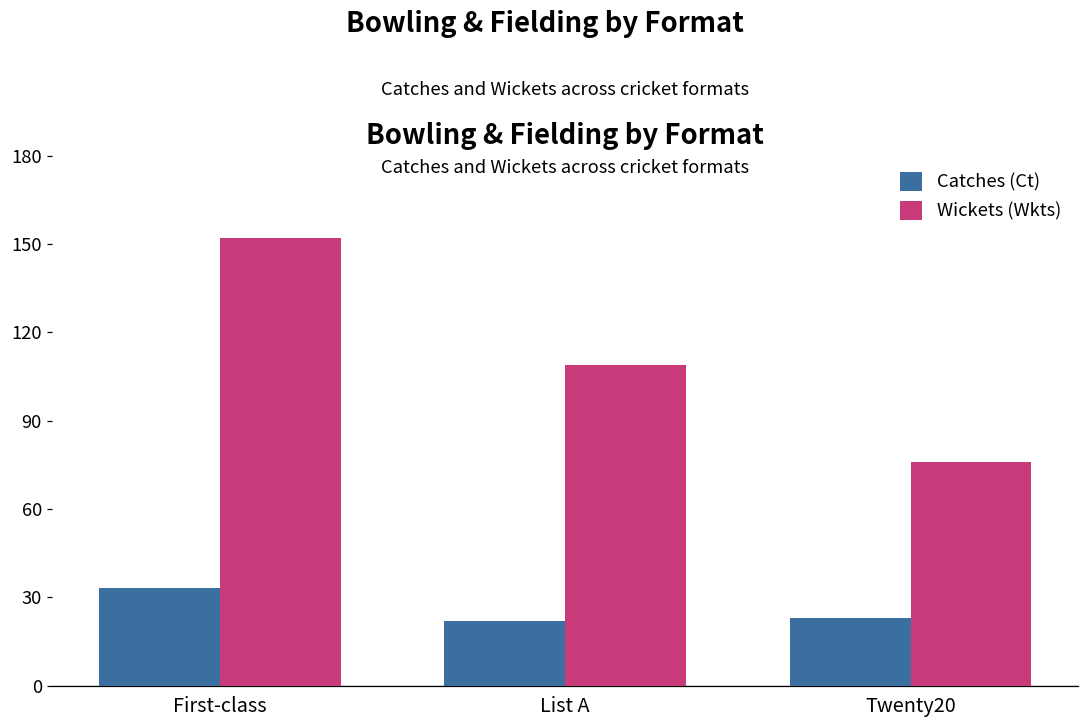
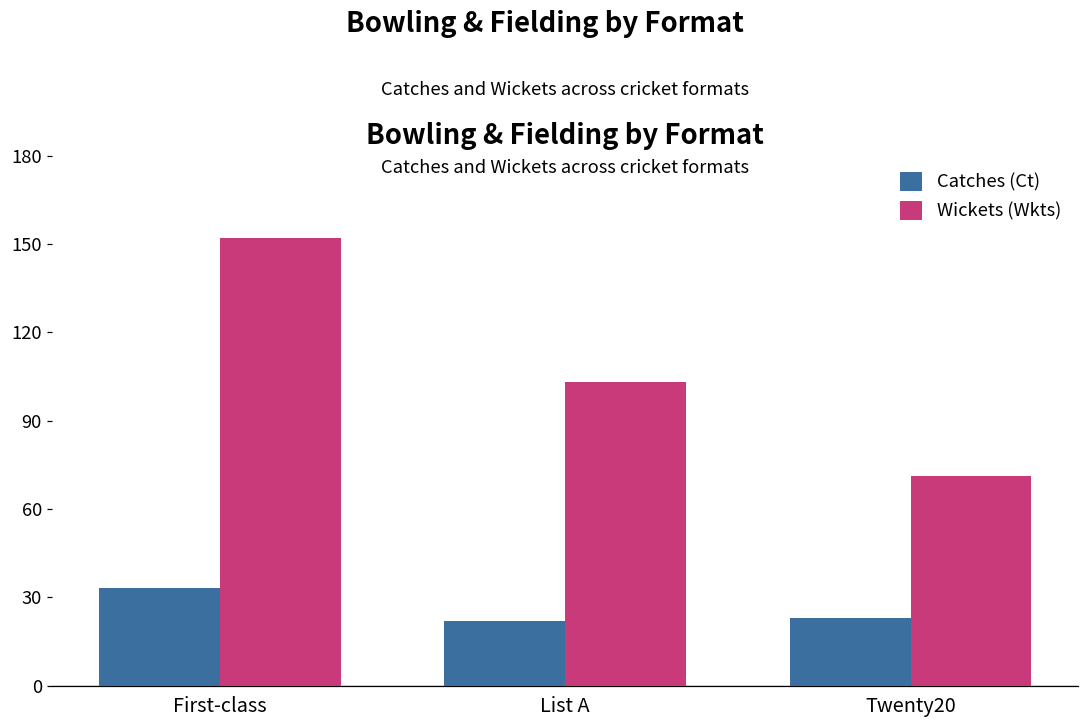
Wickets (Wkts), List A: 109 -> 103
Wickets (Wkts), Twenty20: 76 -> 71
